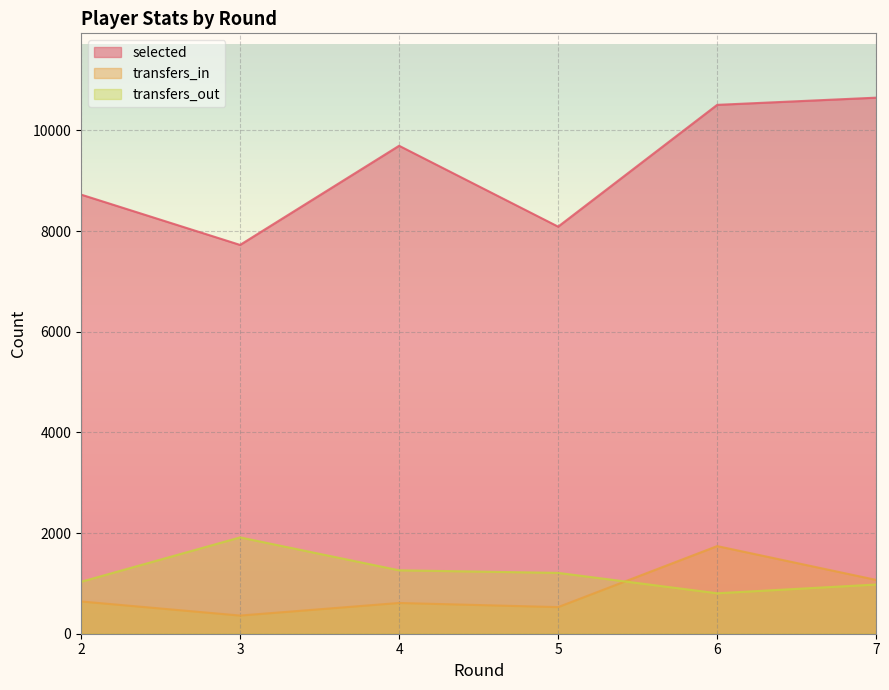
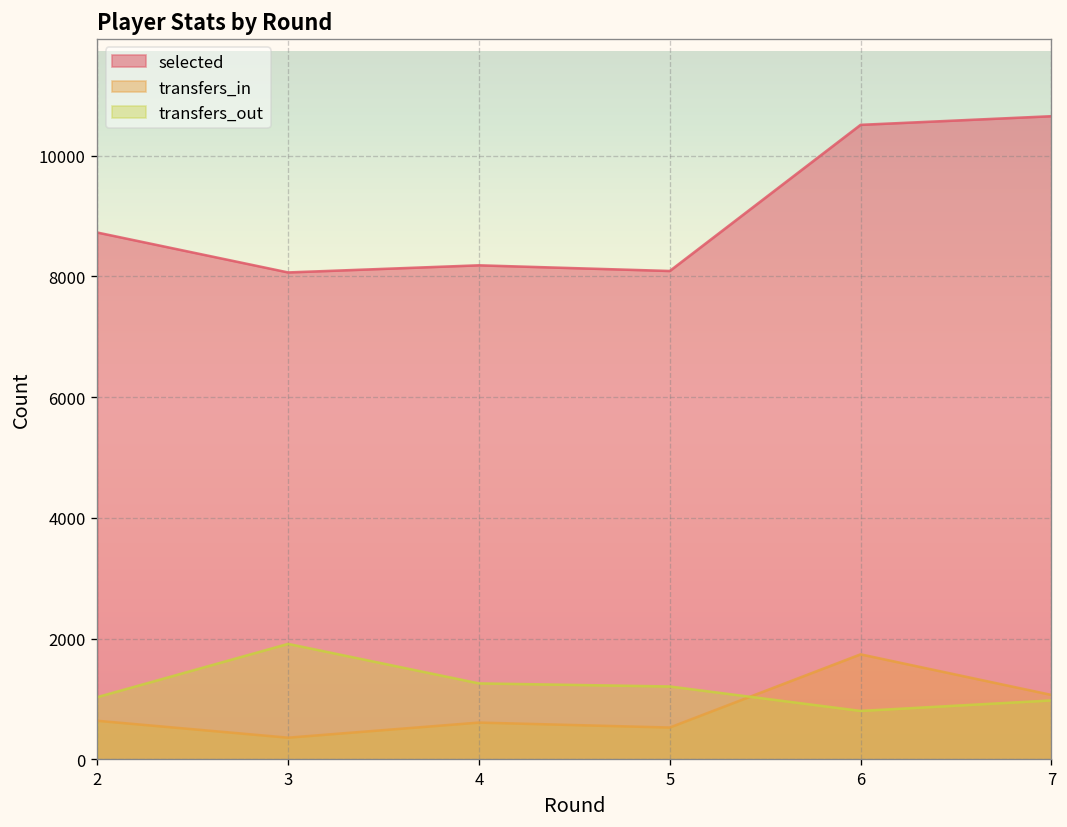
selected, 3: 7700 -> 8100
selected, 4: 9700 -> 8200
